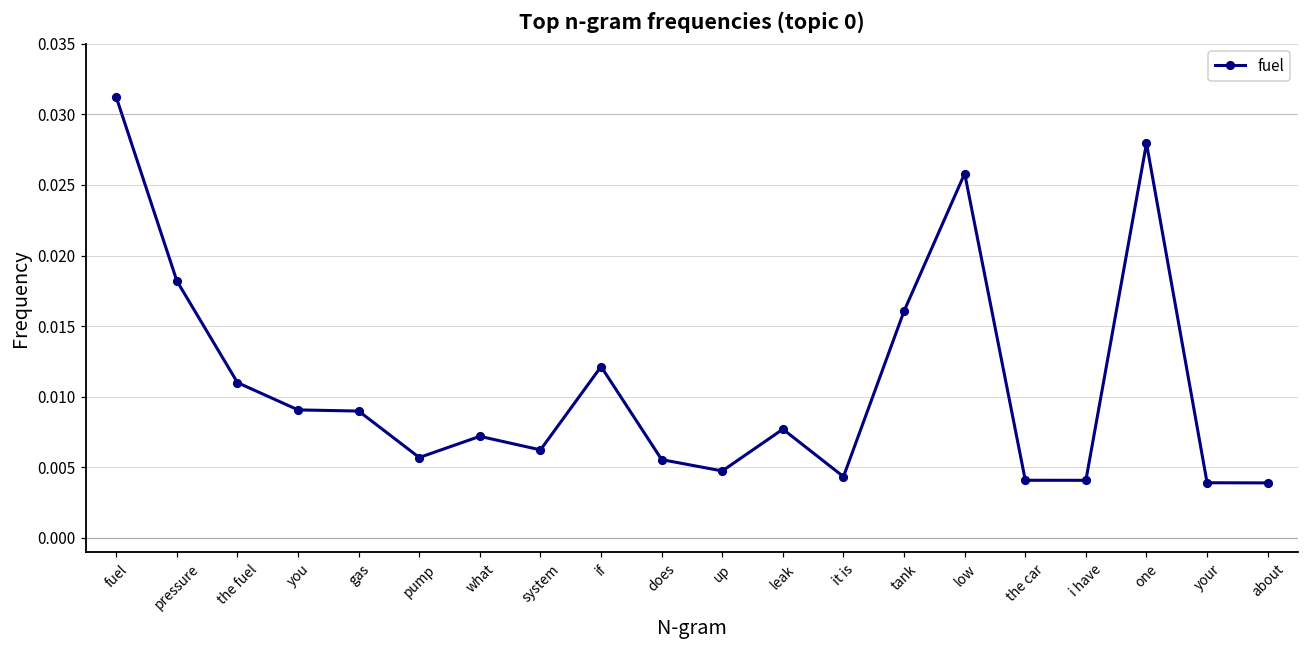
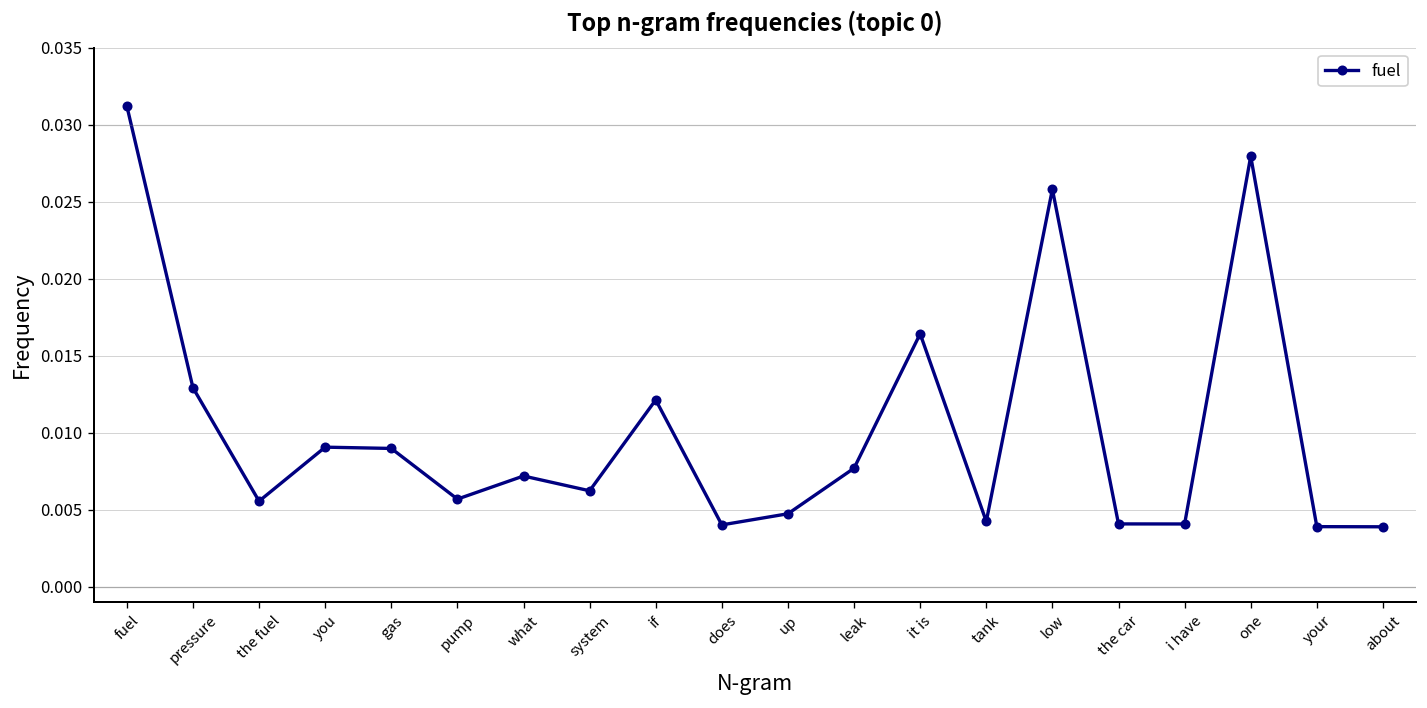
pressure: 0.0182 -> 0.0129
the fuel: 0.0110 -> 0.0056
does: 0.0055 -> 0.0040
it is: 0.0043 -> 0.0164
tank: 0.0161 -> 0.0042
